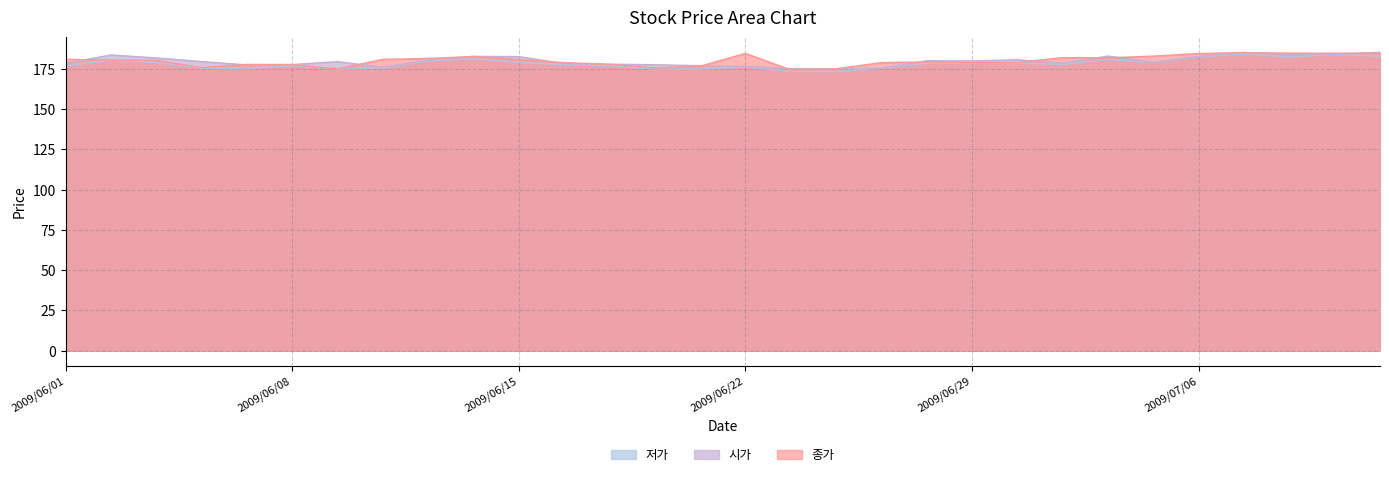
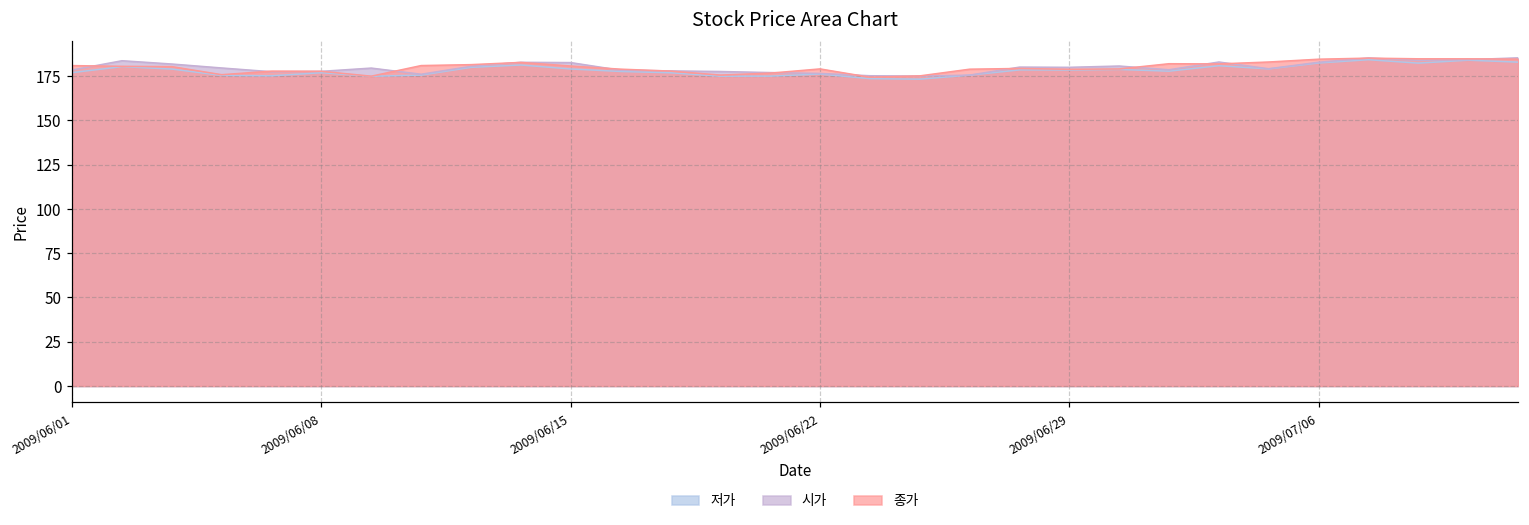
종가, 2009/06/22: 185 -> 179
